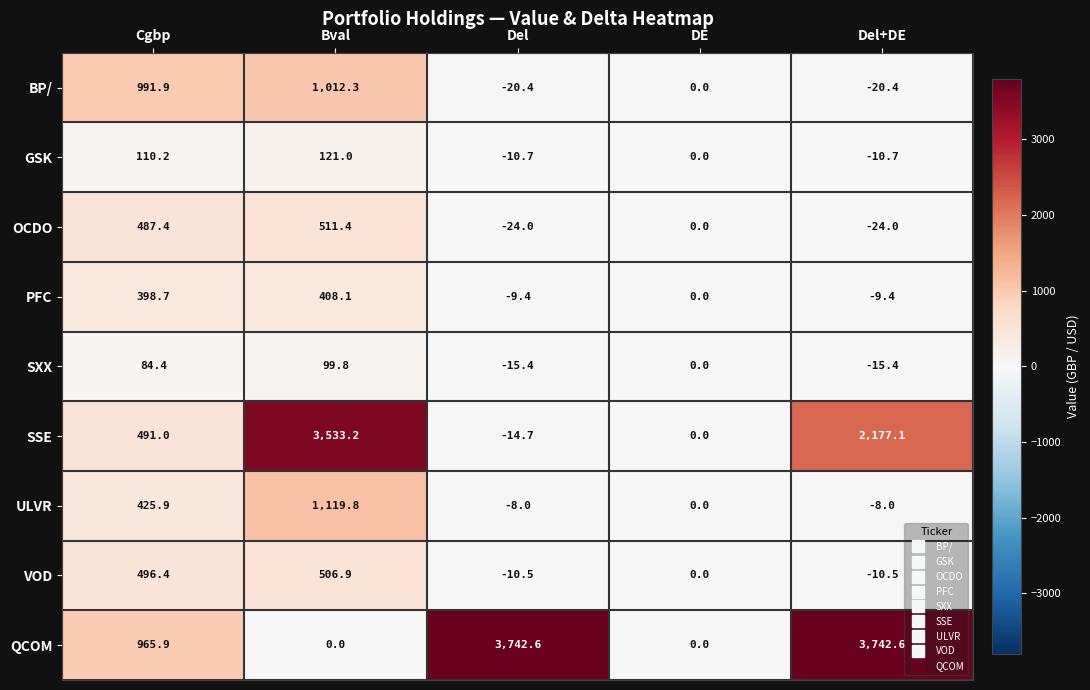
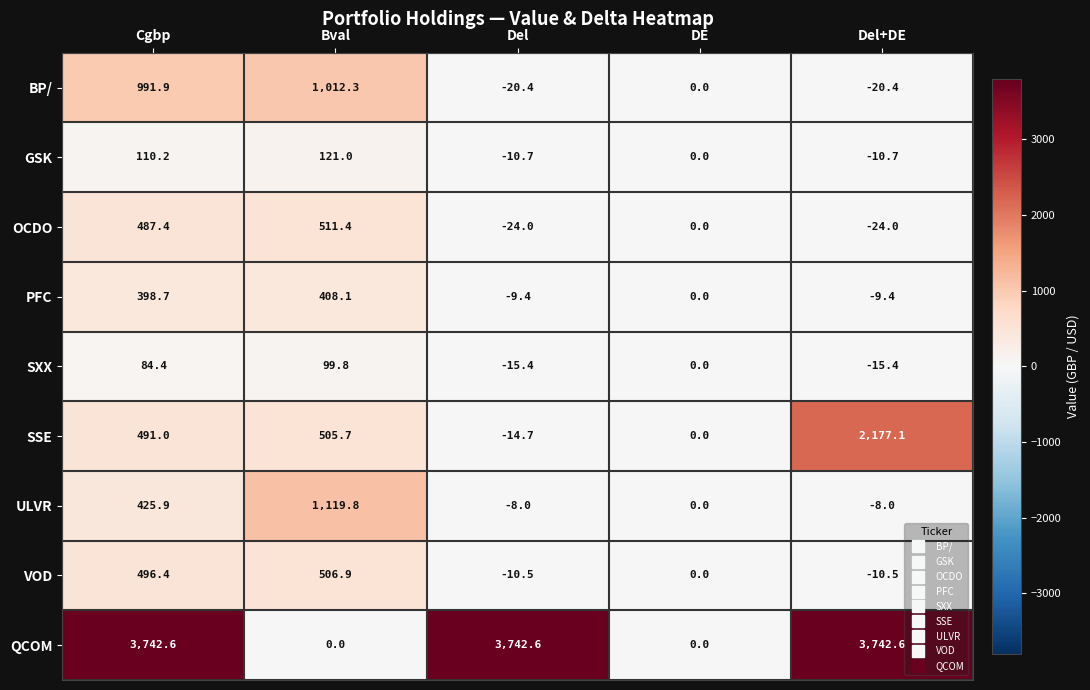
SSE, Bval: 3,533.2 -> 505.7
QCOM, Cgbp: 965.9 -> 3,742.6
